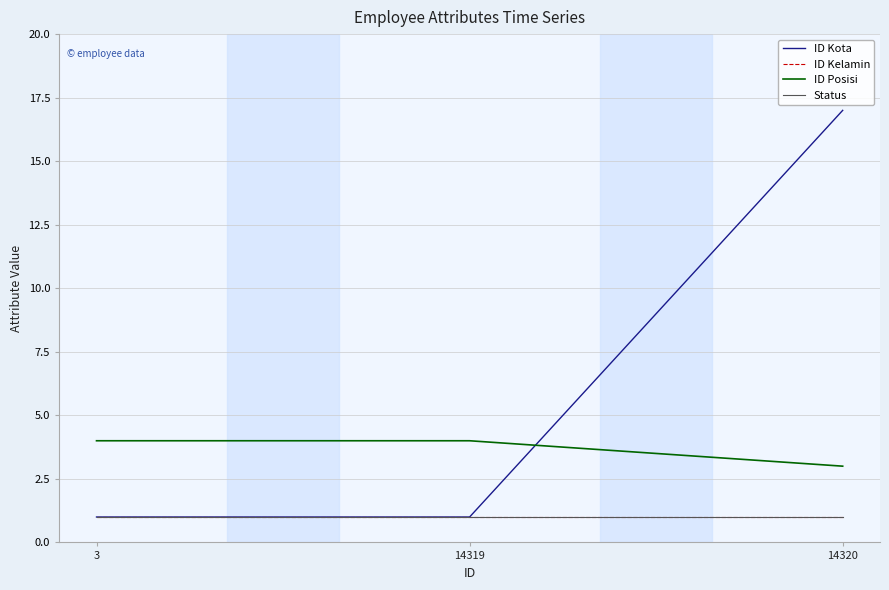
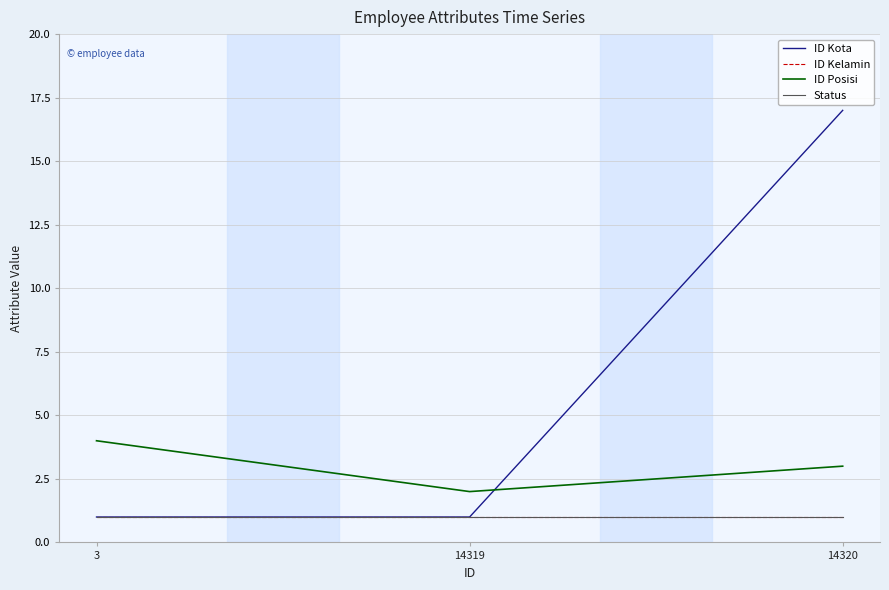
ID Posisi, 14319: 4 -> 2
